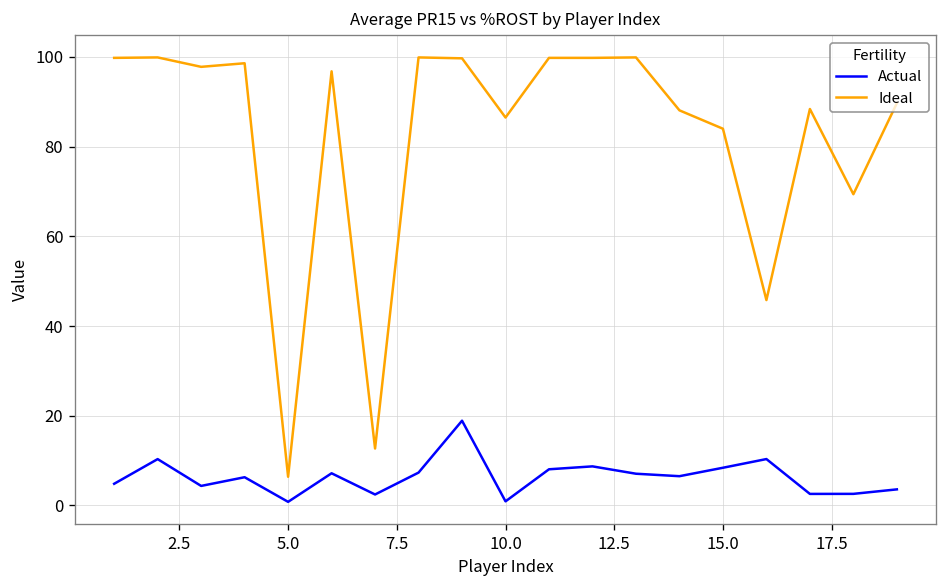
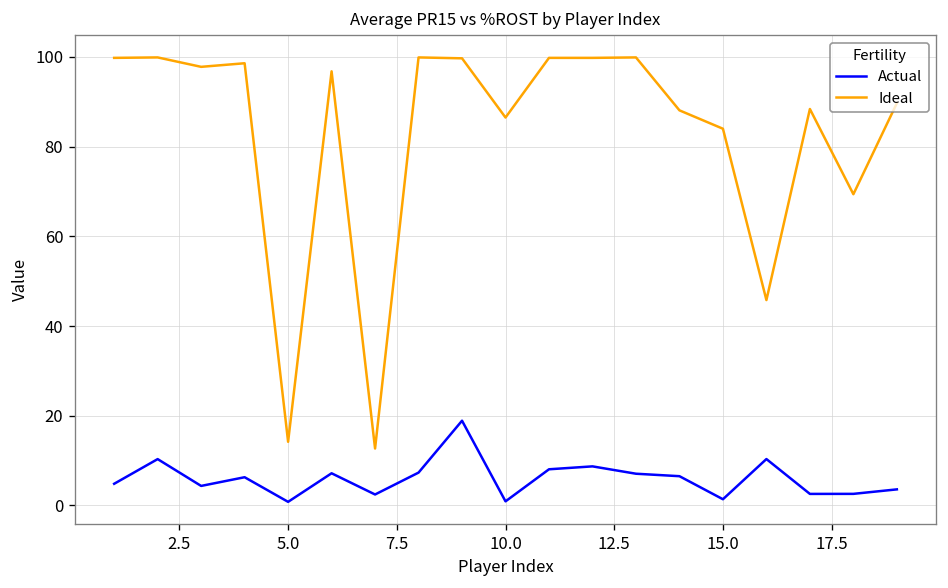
Ideal, 5.0: 6 -> 14
Actual, 15.0: 8 -> 1
